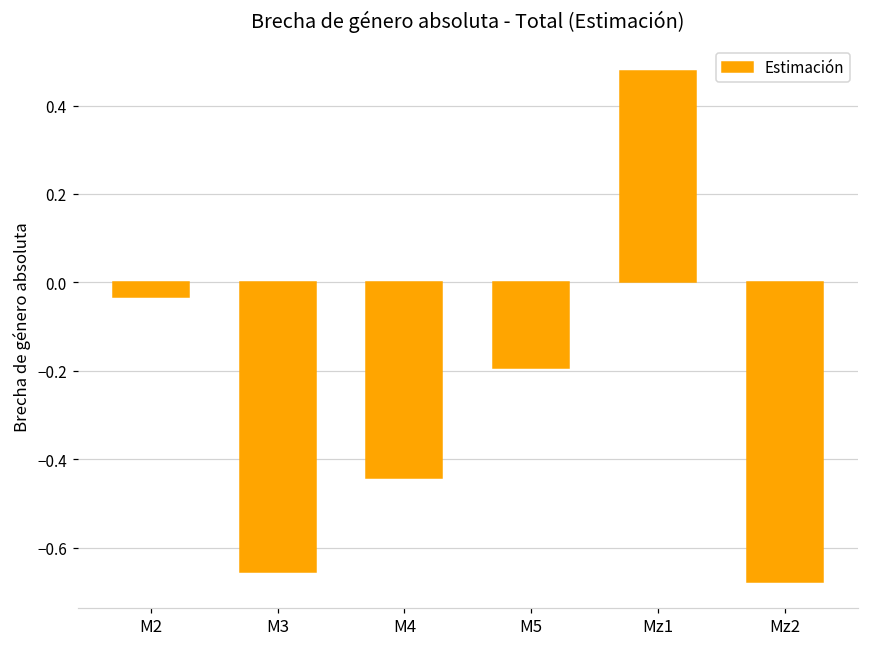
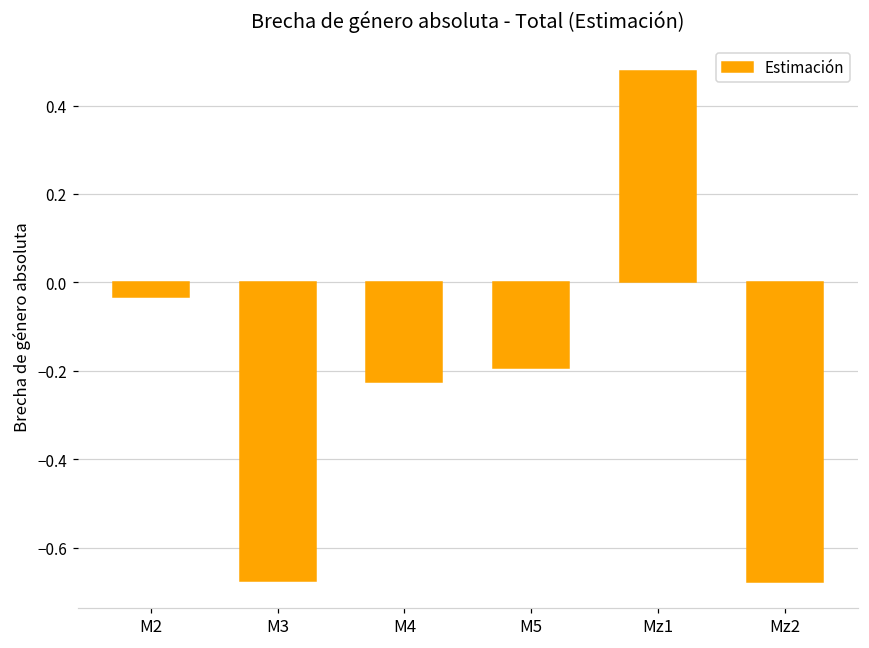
M3: -0.66 -> -0.68
M4: -0.44 -> -0.22
